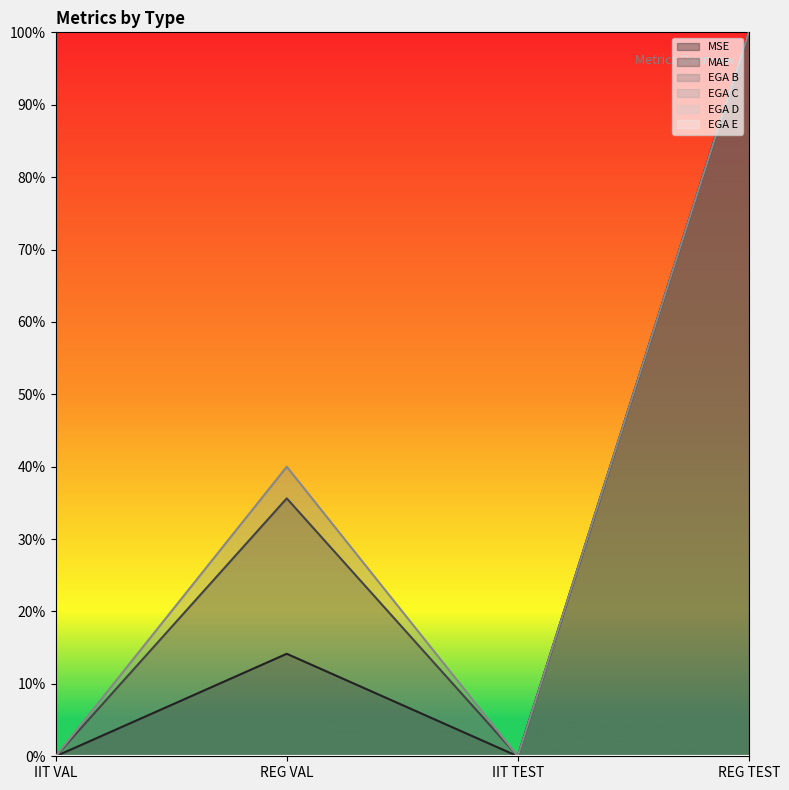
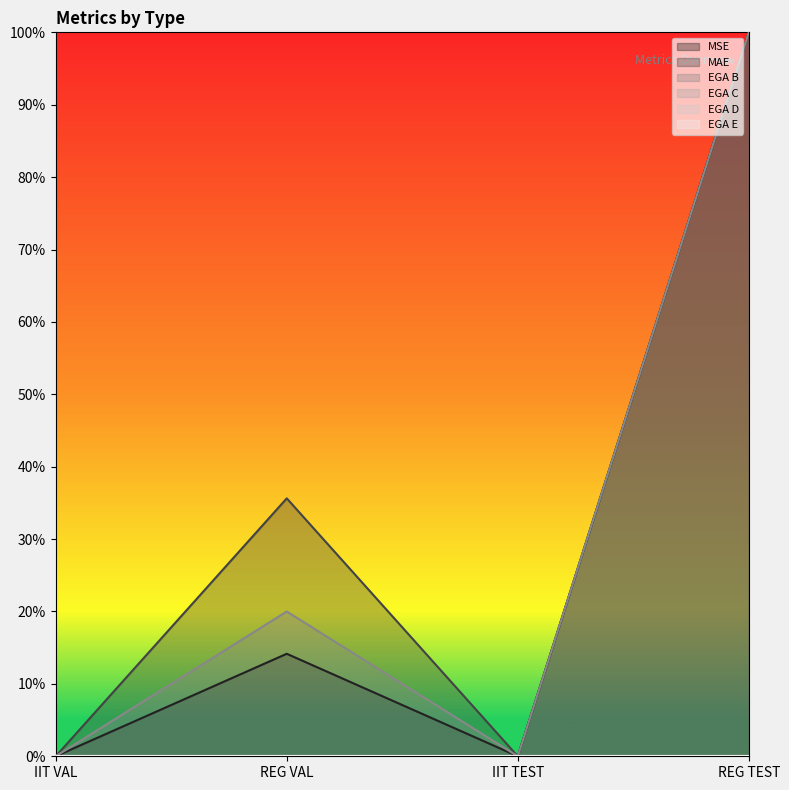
EGA B, REG VAL: 40% -> 20%
